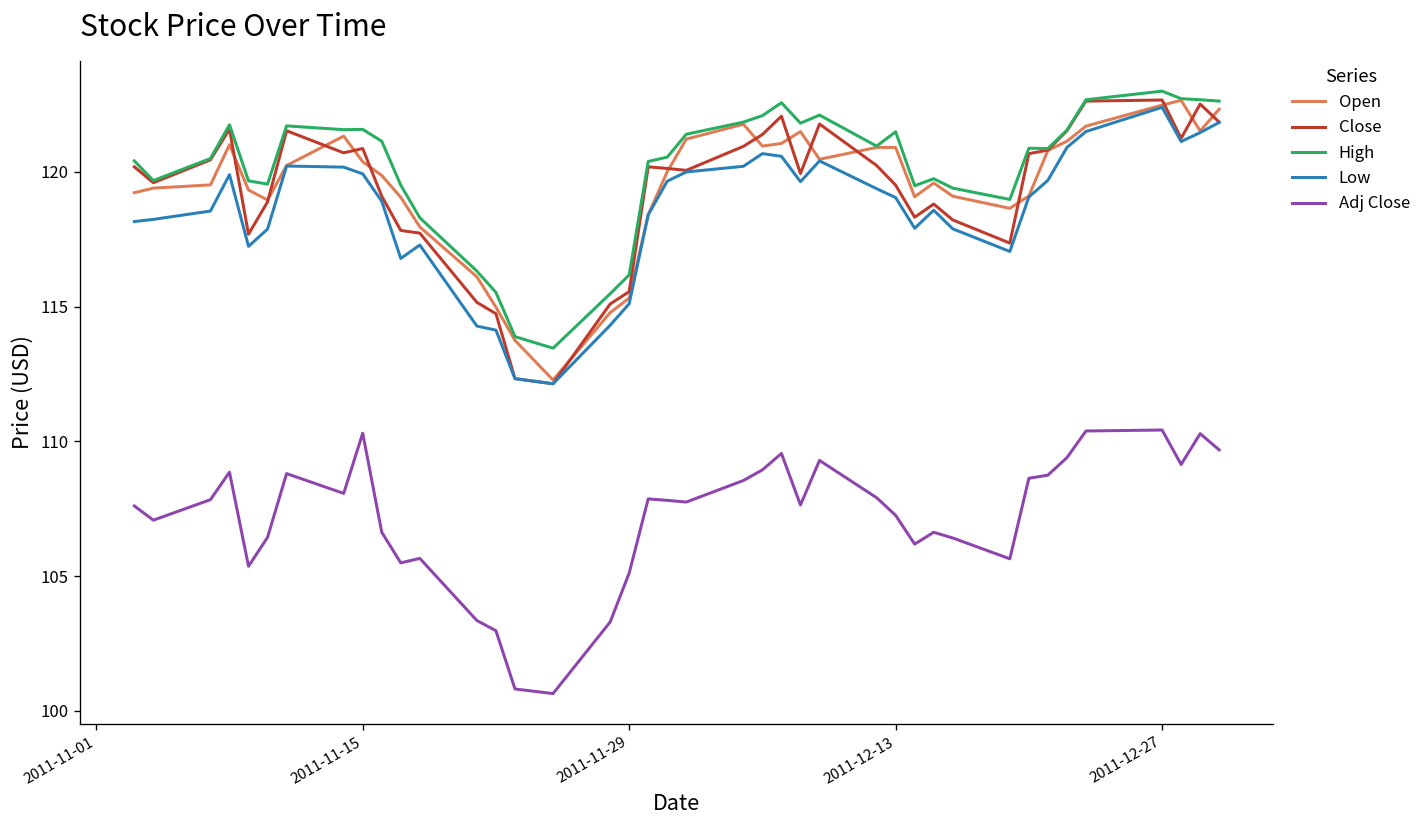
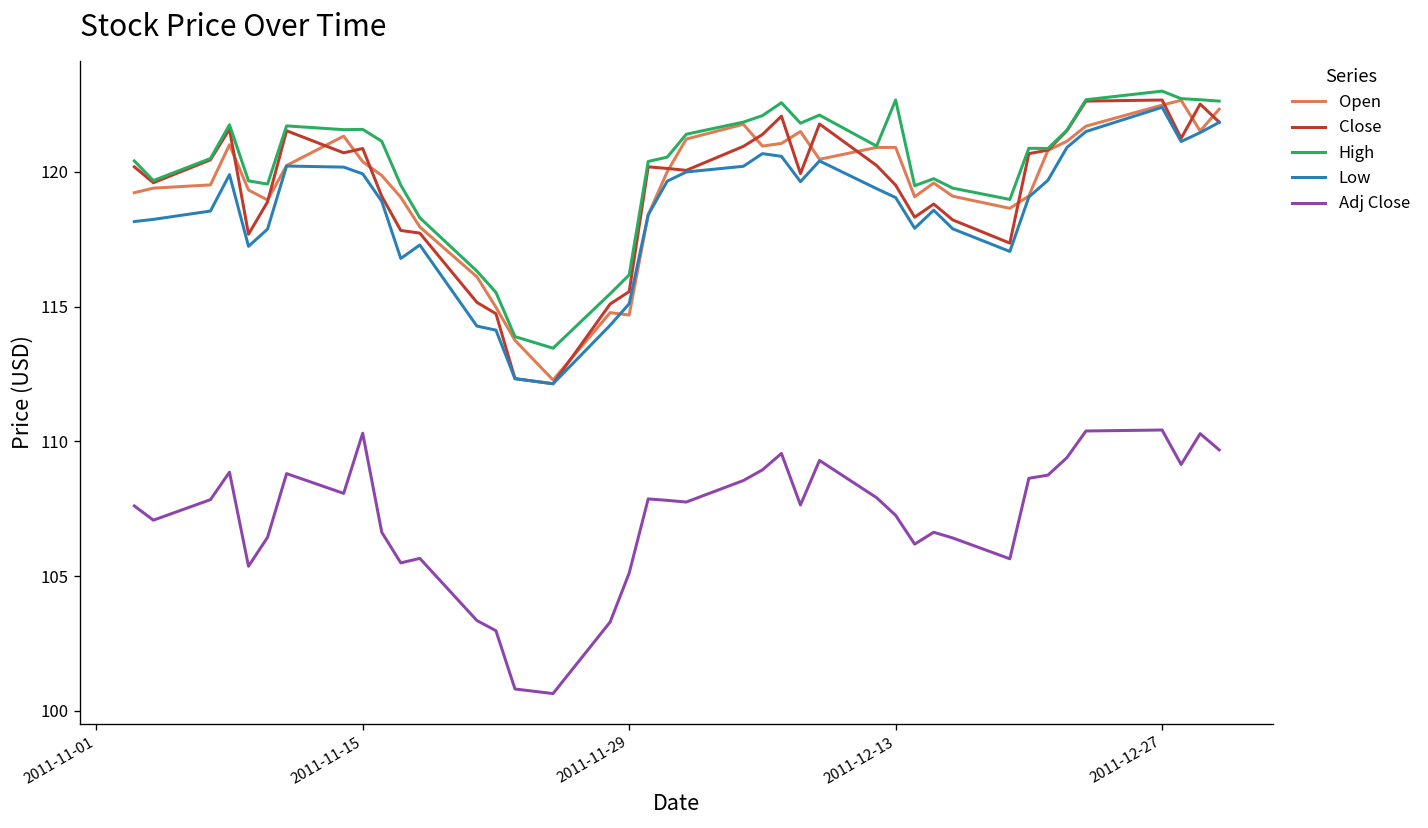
Open, 2011-11-29: 115.3 -> 114.7
High, 2011-12-13: 121.5 -> 122.7
